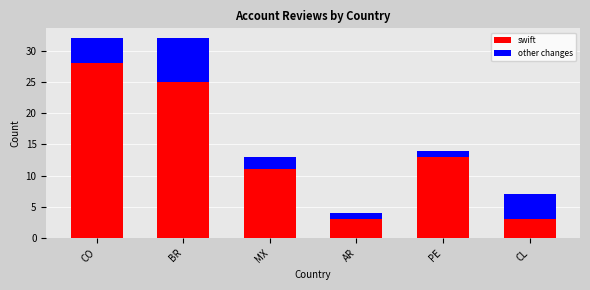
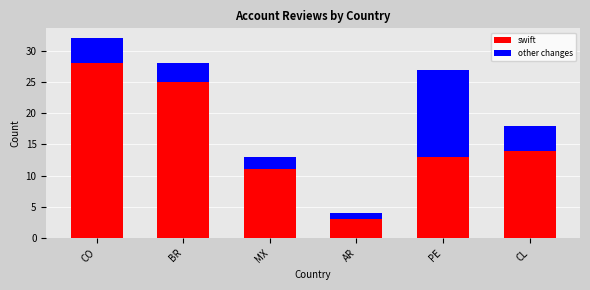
other changes, BR: 7 -> 3
other changes, PE: 1 -> 14
swift, CL: 3 -> 14
